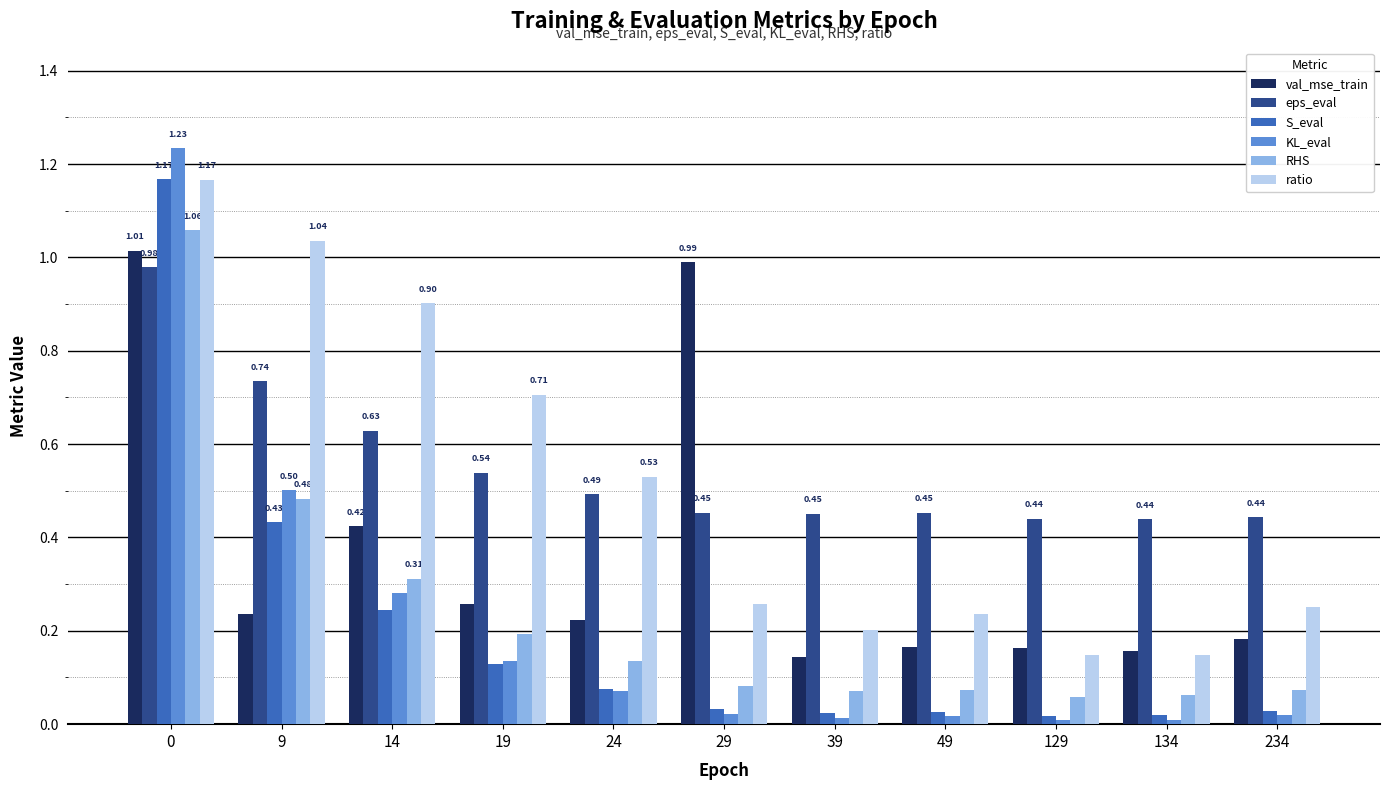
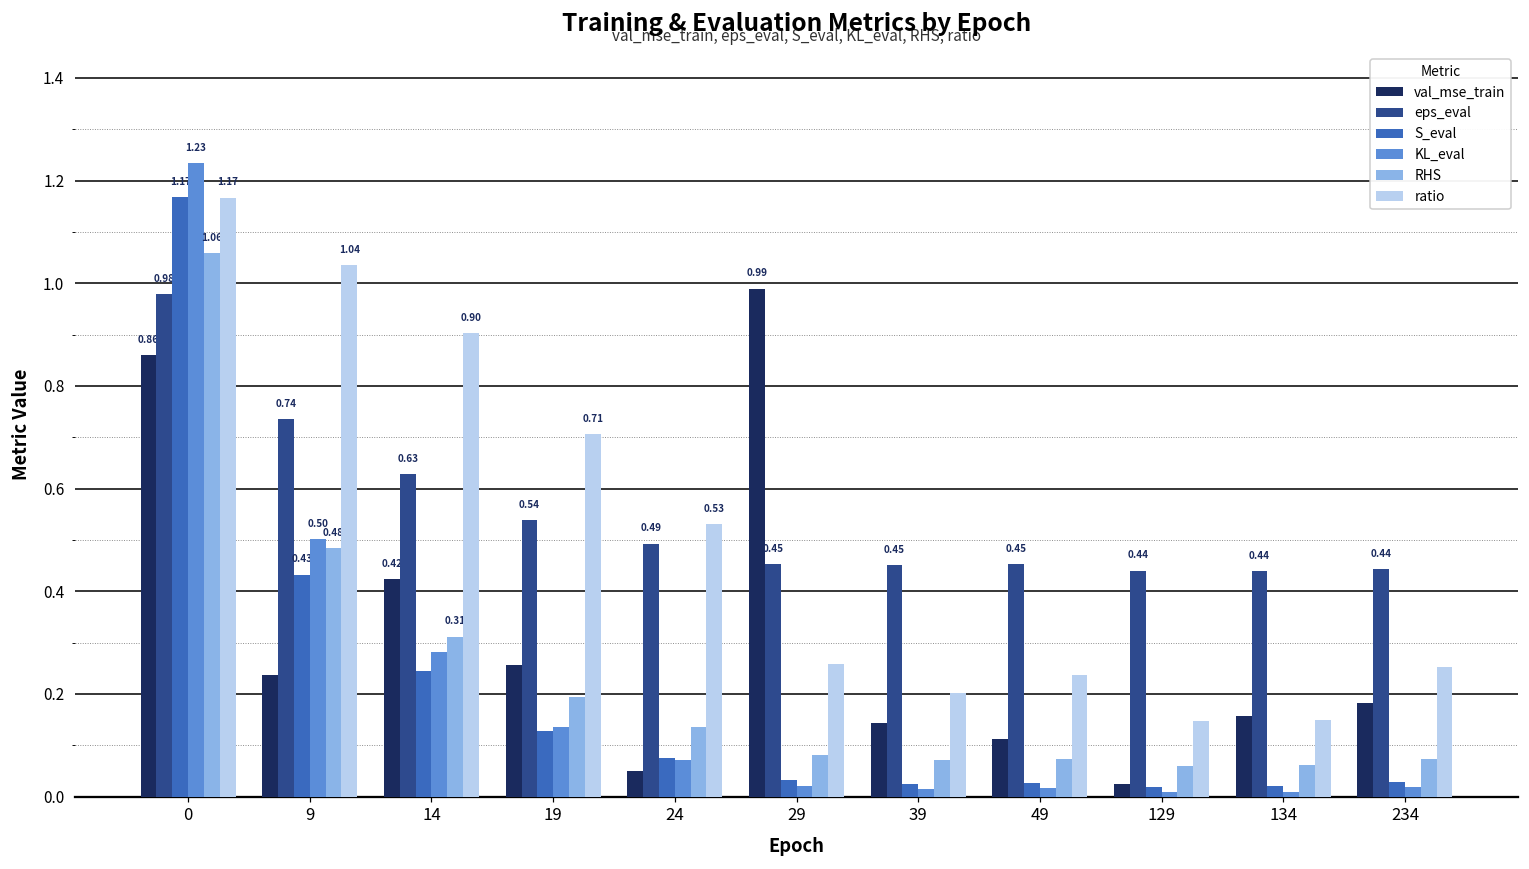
val_mse_train, 0: 1.01 -> 0.86
val_mse_train, 24: 0.22 -> 0.05
val_mse_train, 49: 0.17 -> 0.11
val_mse_train, 129: 0.16 -> 0.02
